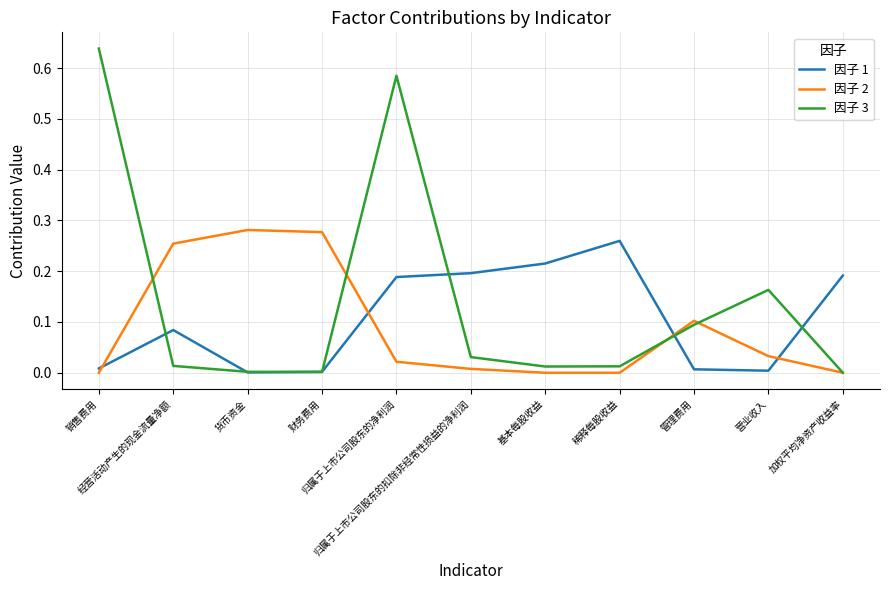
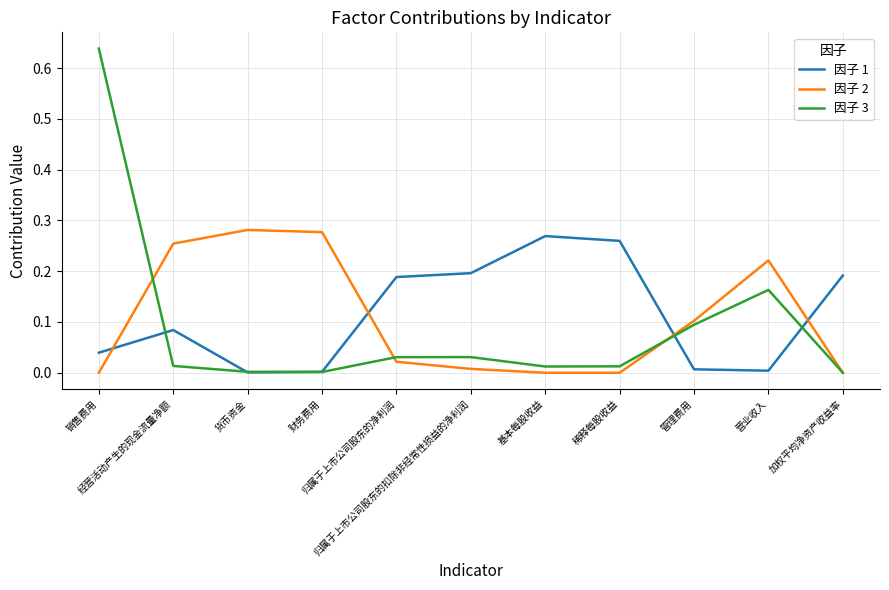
因子 1, 销售费用: 0.01 -> 0.04
因子 3, 归属于上市公司股东的净利润: 0.58 -> 0.03
因子 1, 基本每股收益: 0.22 -> 0.27
因子 2, 营业收入: 0.03 -> 0.22
